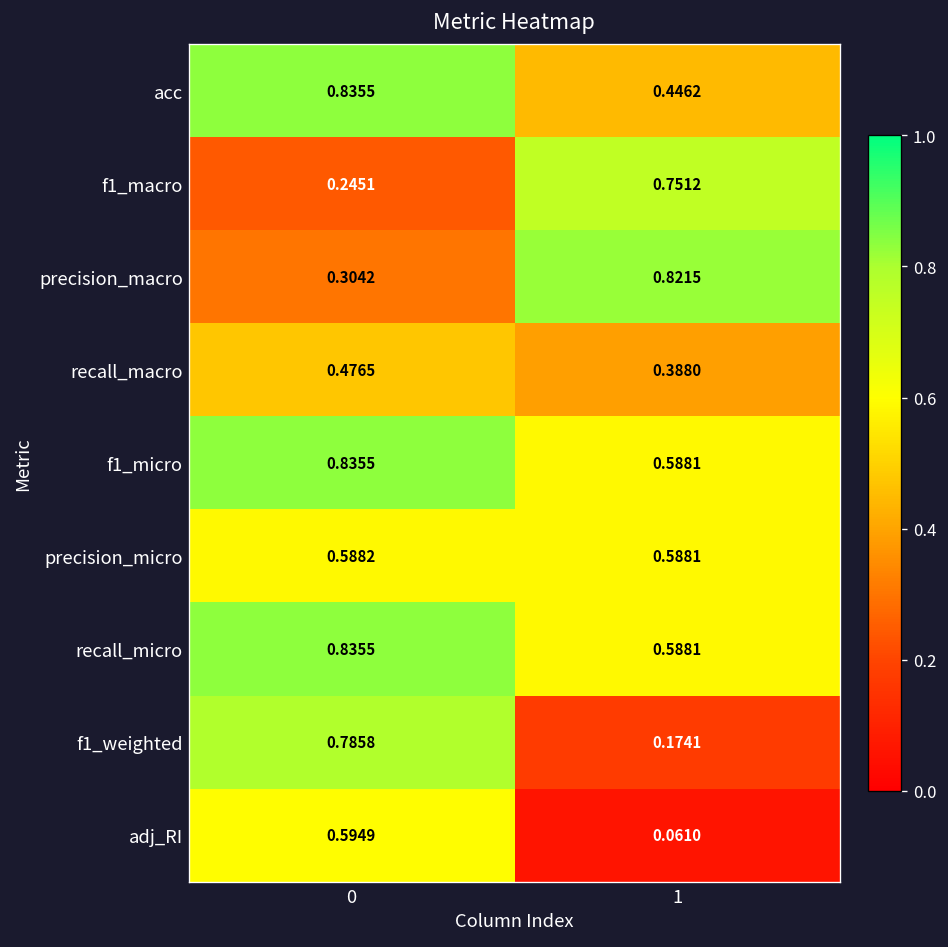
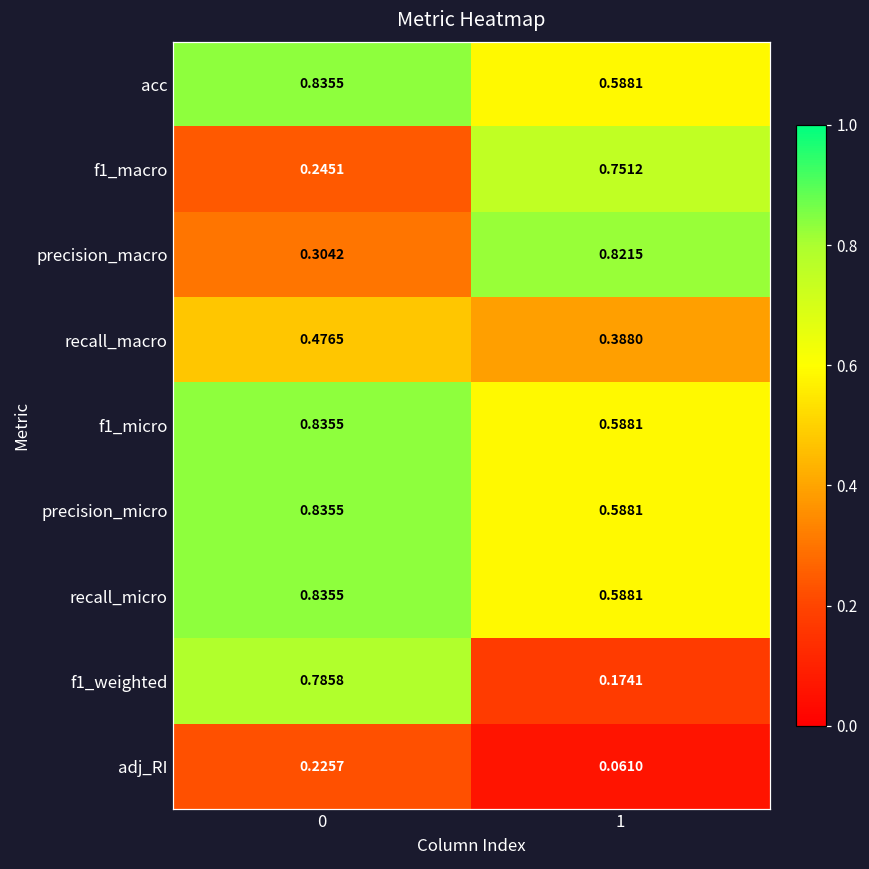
acc, 1: 0.4462 -> 0.5881
precision_micro, 0: 0.5882 -> 0.8355
adj_RI, 0: 0.5949 -> 0.2257
